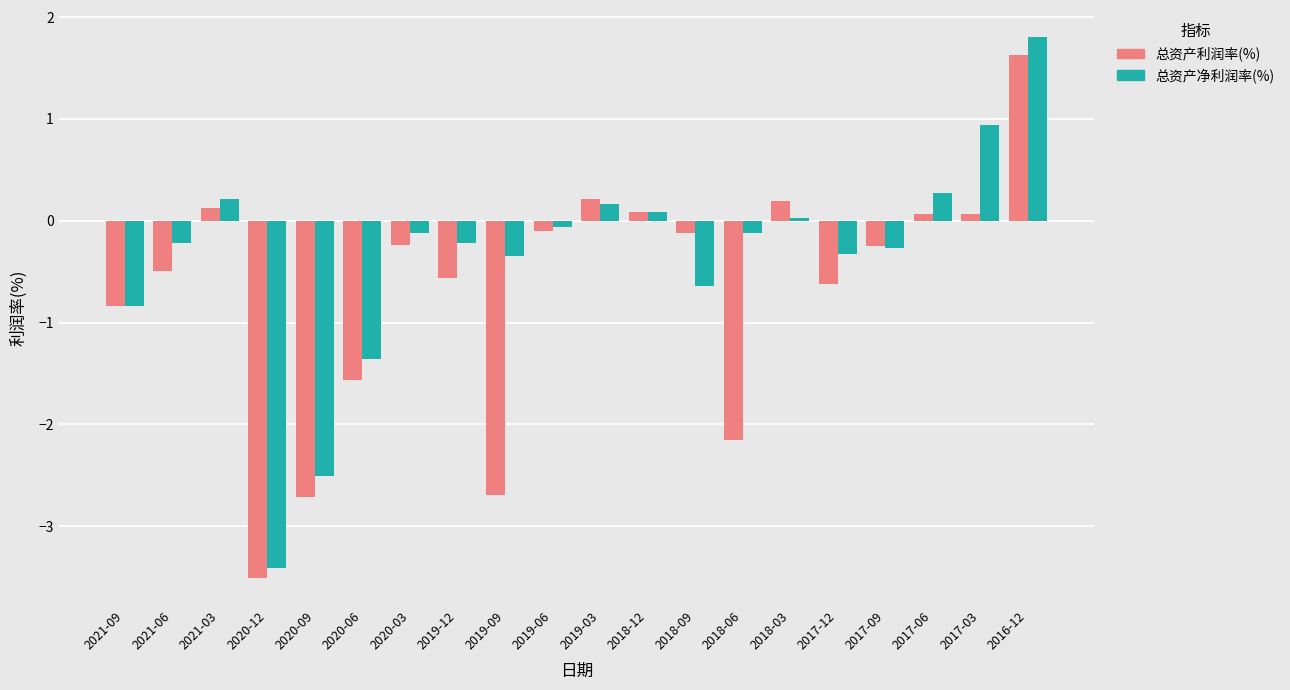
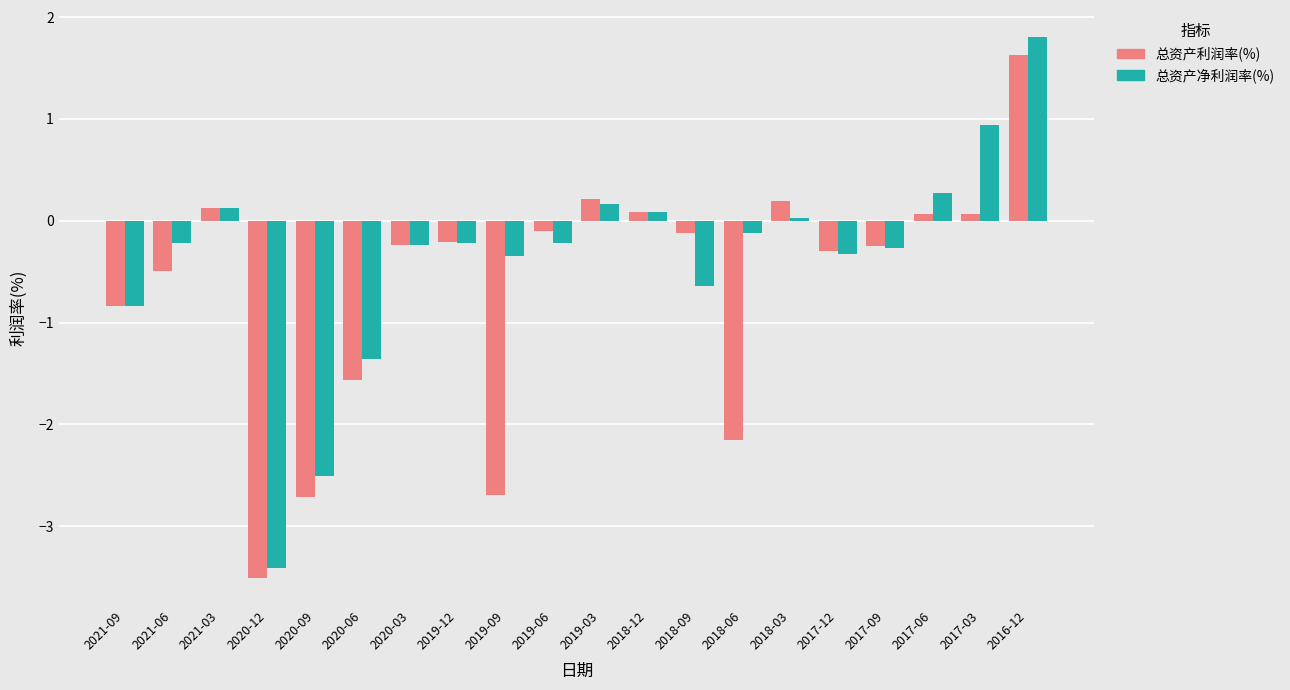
总资产净利润率(%), 2021-03: 0.22 -> 0.12
总资产净利润率(%), 2020-03: -0.12 -> -0.24
总资产利润率(%), 2019-12: -0.56 -> -0.21
总资产净利润率(%), 2019-06: -0.06 -> -0.22
总资产利润率(%), 2017-12: -0.62 -> -0.30
